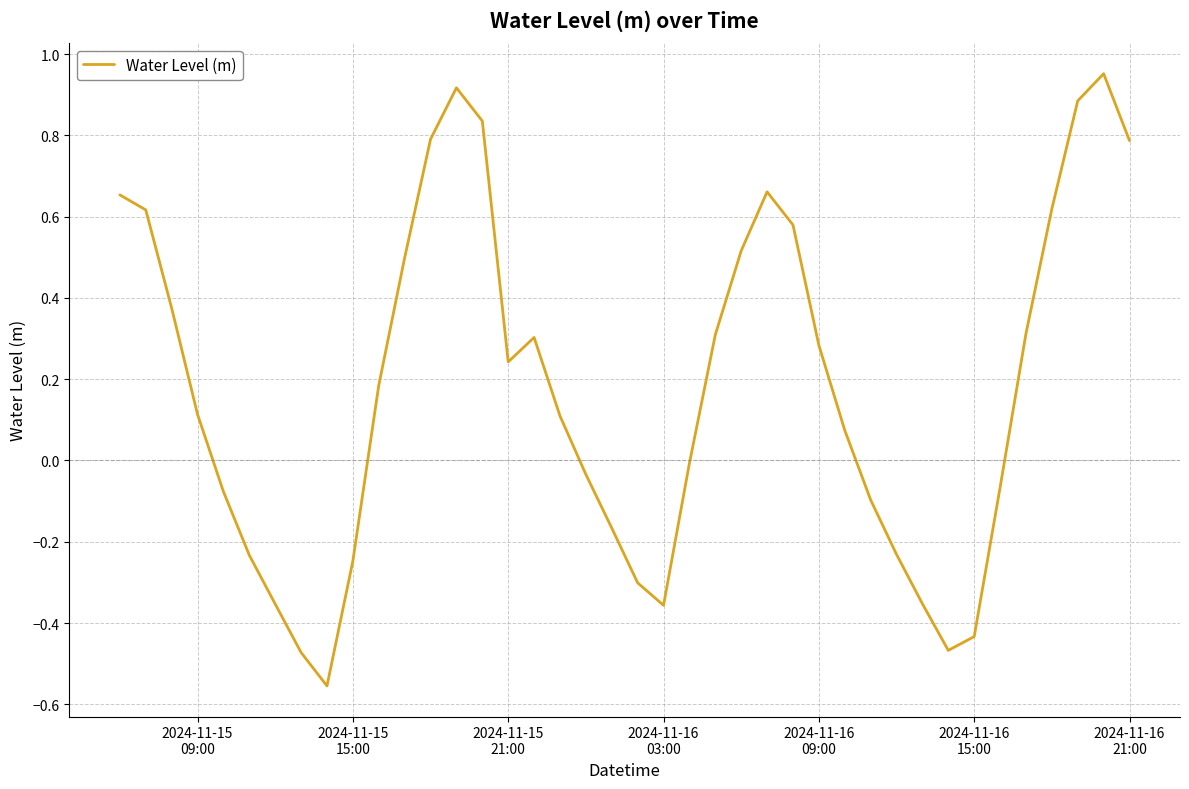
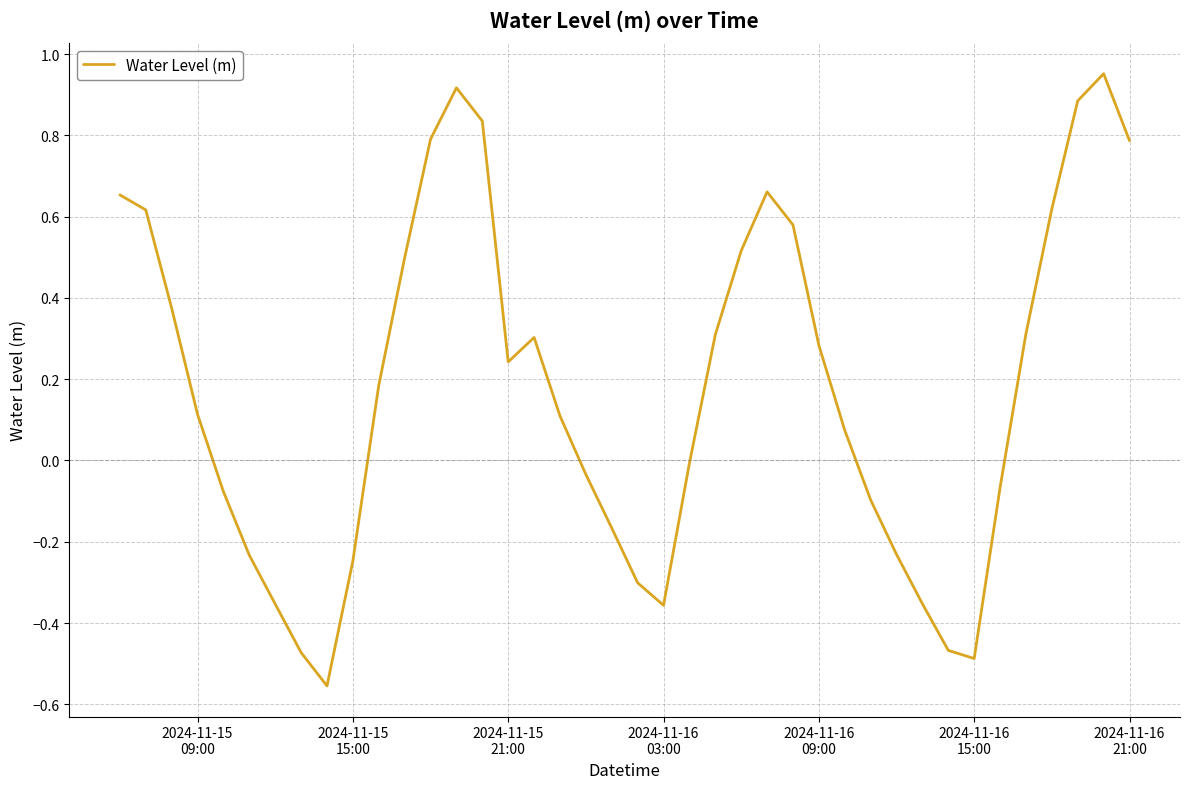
2024-11-16 15:00: -0.43 -> -0.49
